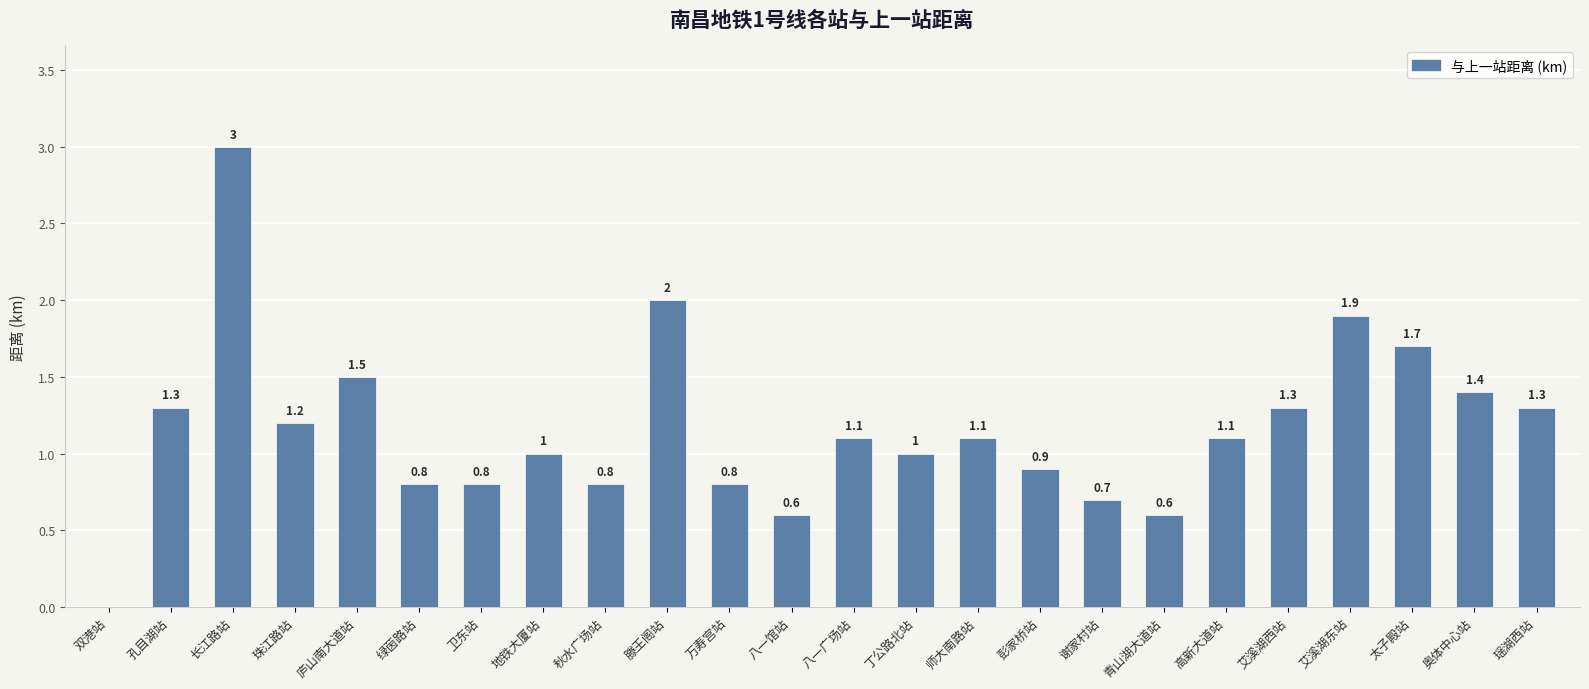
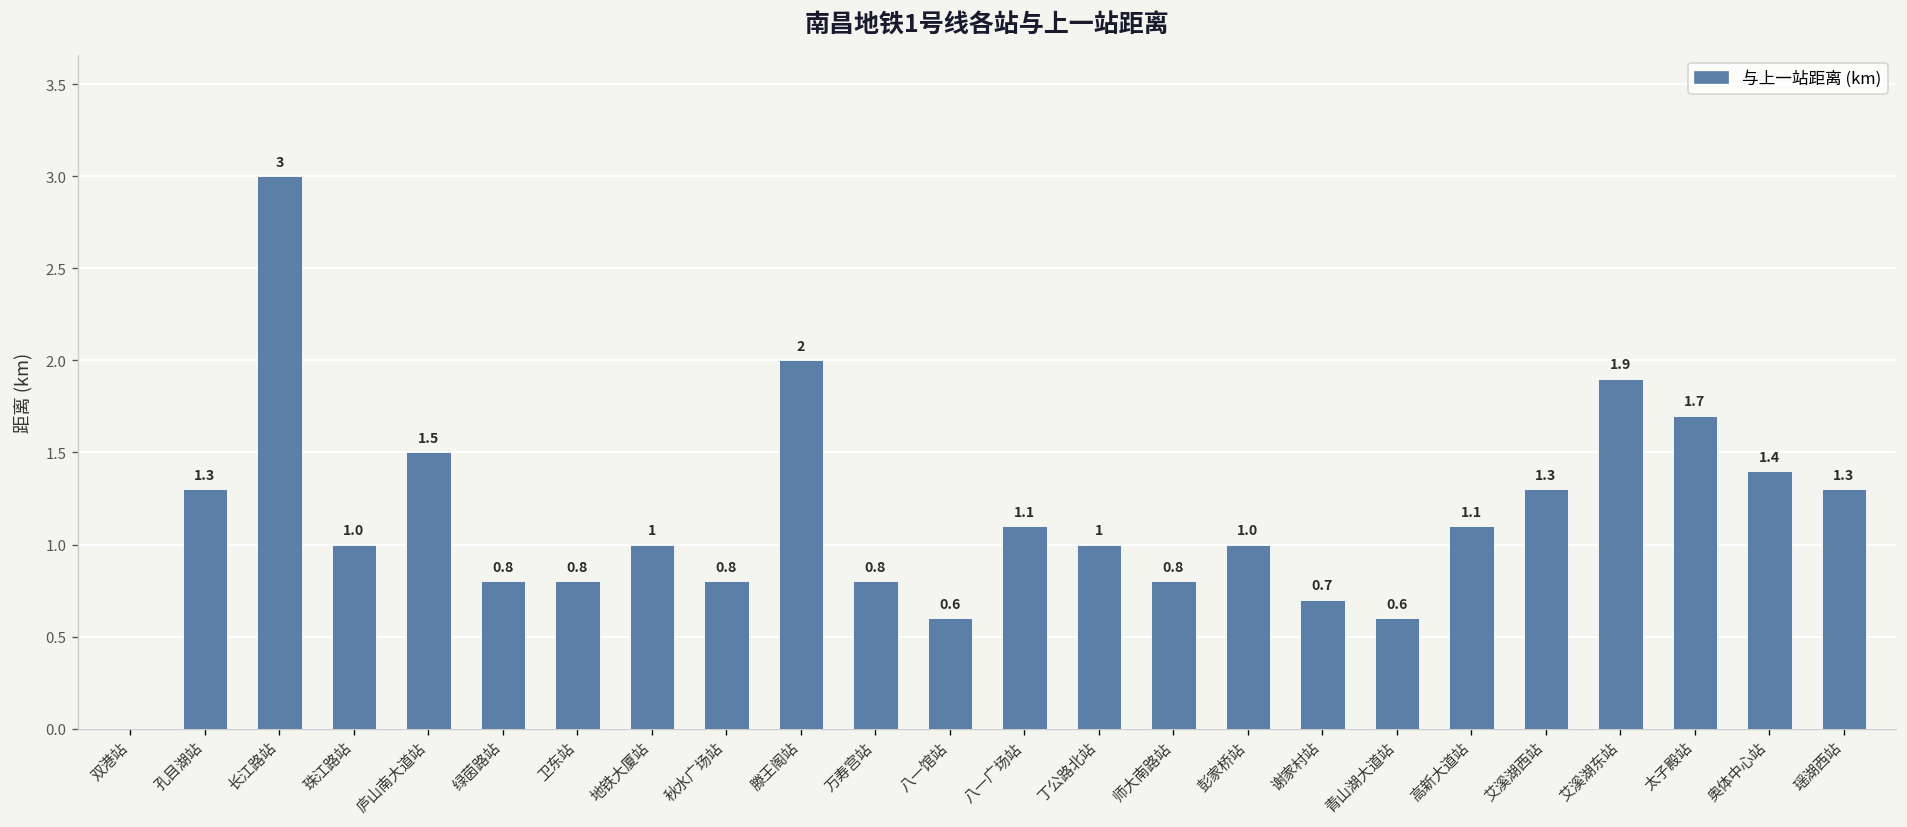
珠江路站: 1.2 -> 1.0
师大南路站: 1.1 -> 0.8
彭家桥站: 0.9 -> 1.0
